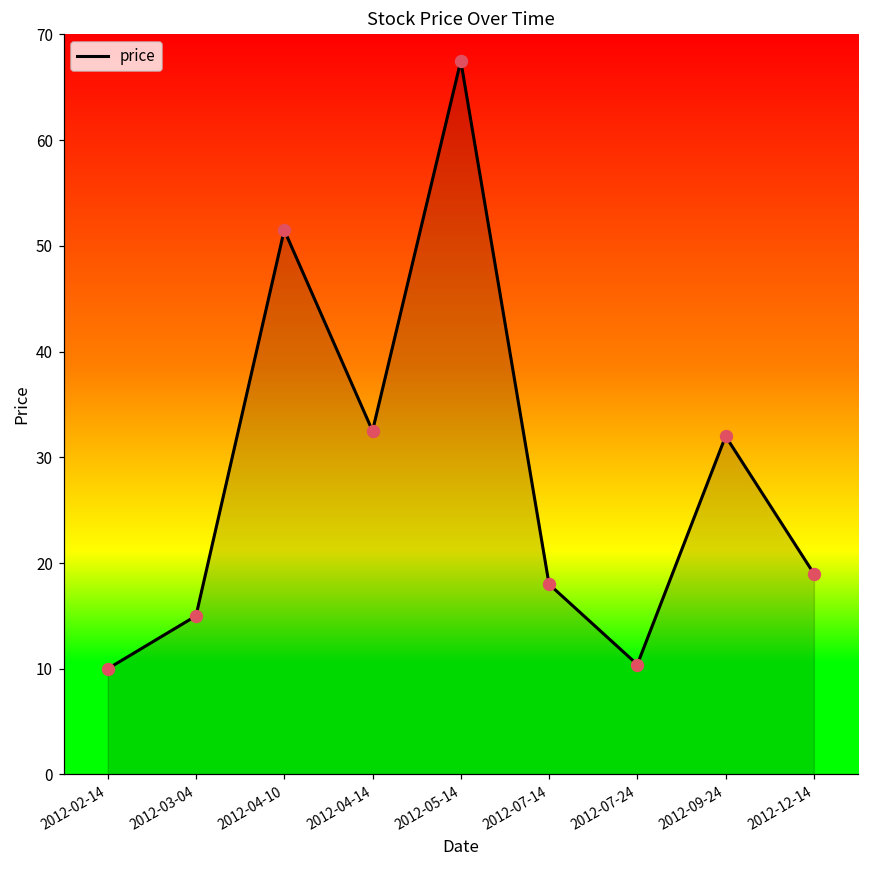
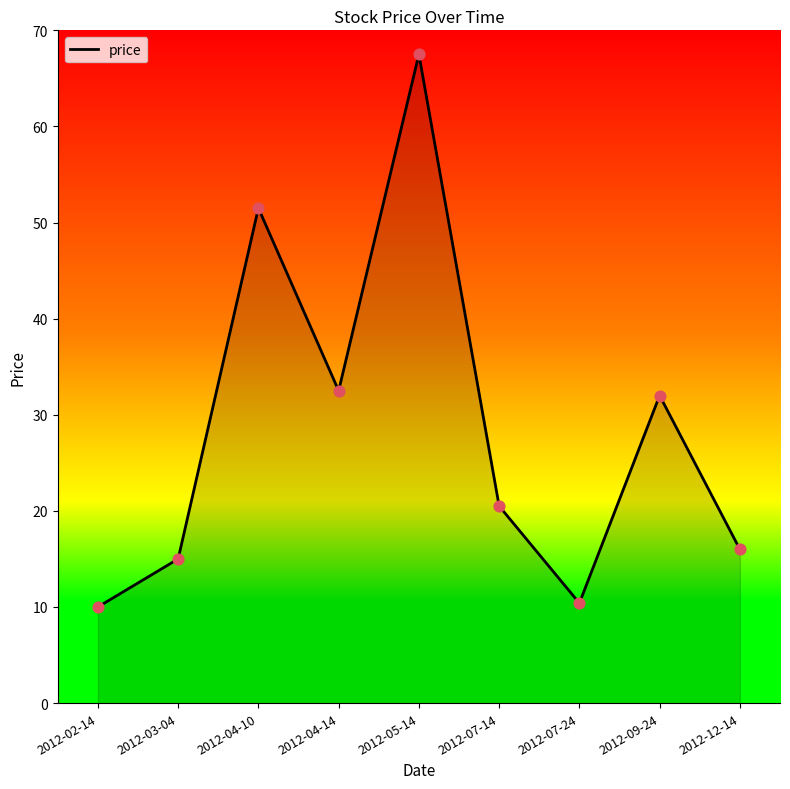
2012-07-14: 18 -> 21
2012-12-14: 19 -> 16
